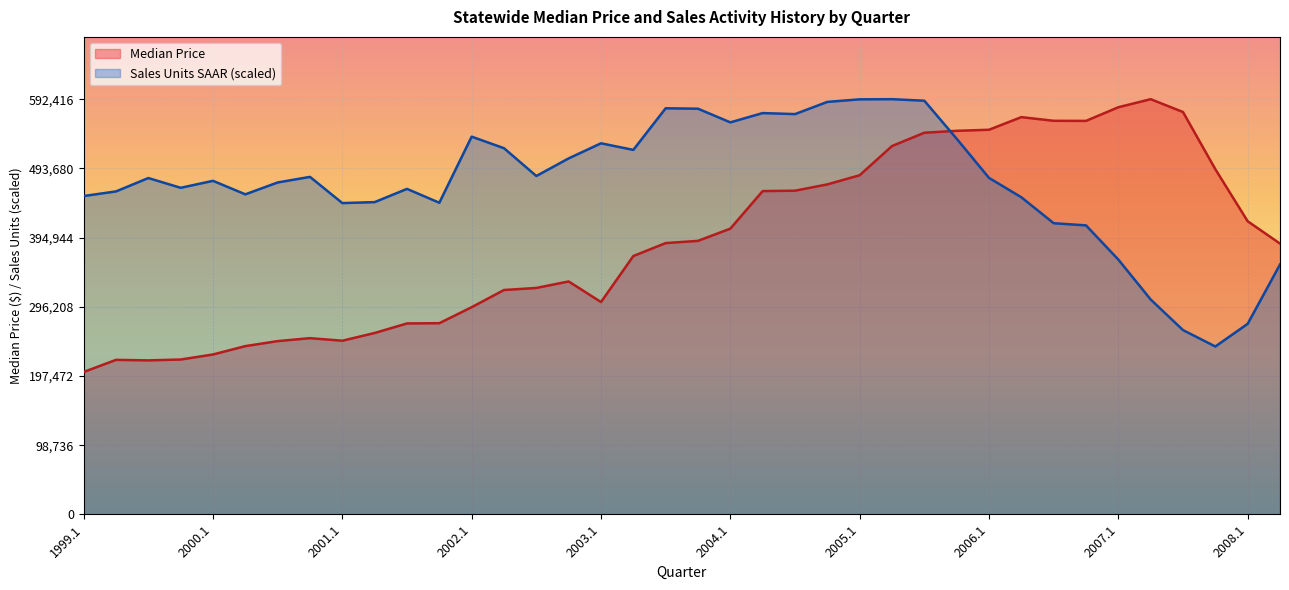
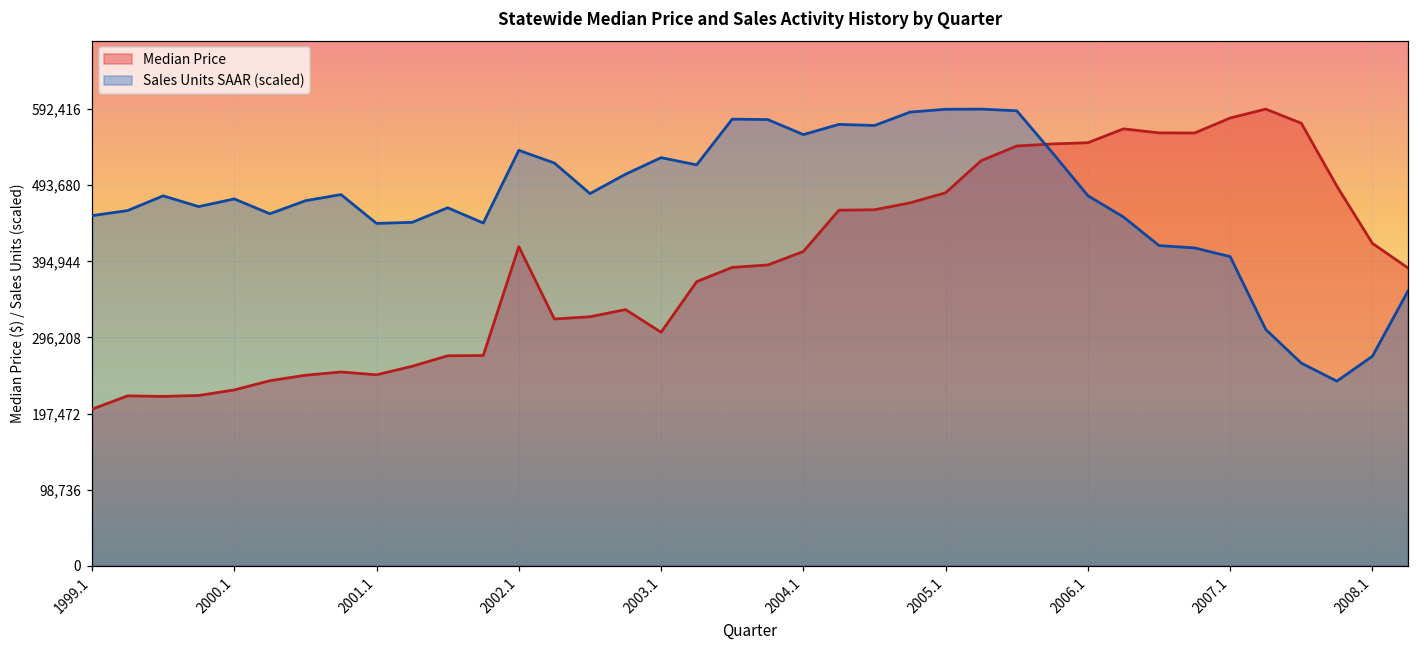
Median Price, 2002.1: 300,000 -> 410,000
Sales Units SAAR (scaled), 2007.1: 360,000 -> 400,000
